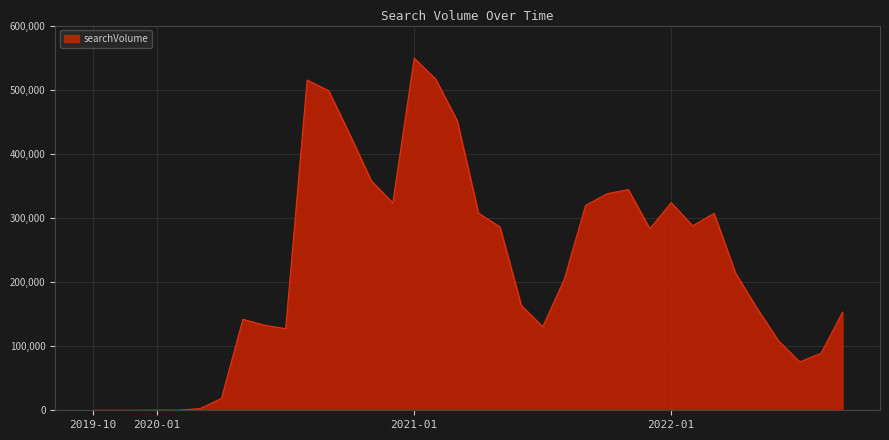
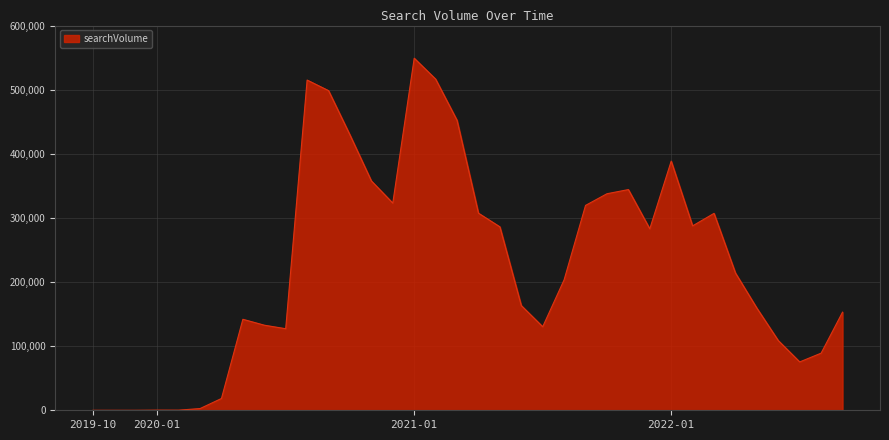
2022-01: 320,000 -> 390,000
